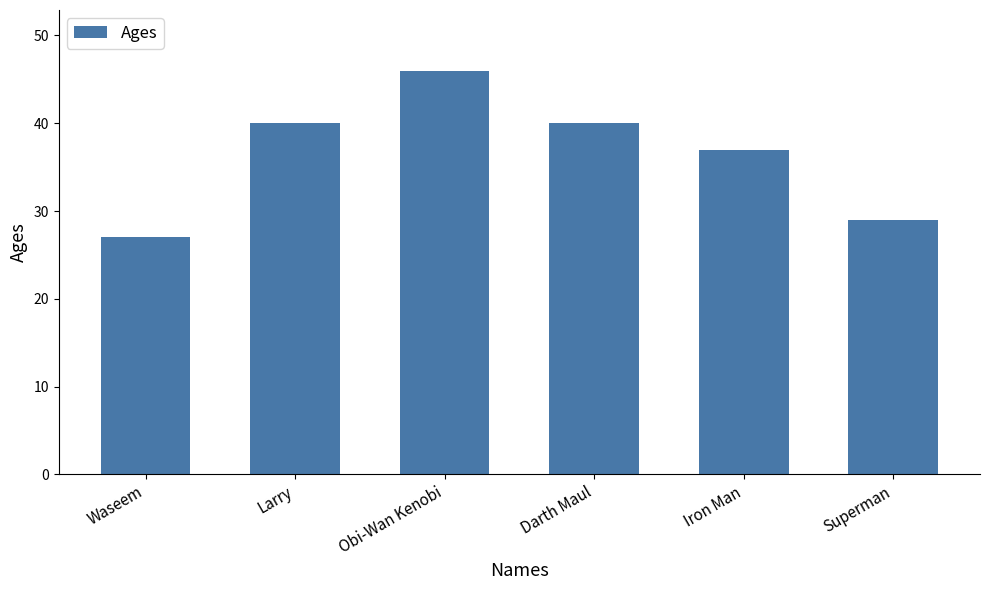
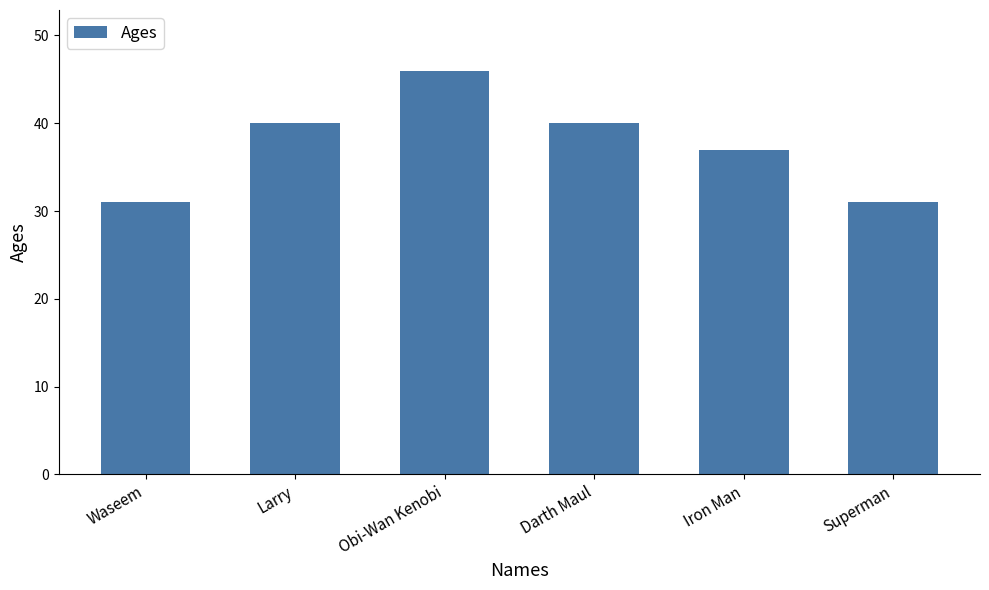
Waseem: 27 -> 31
Superman: 29 -> 31
